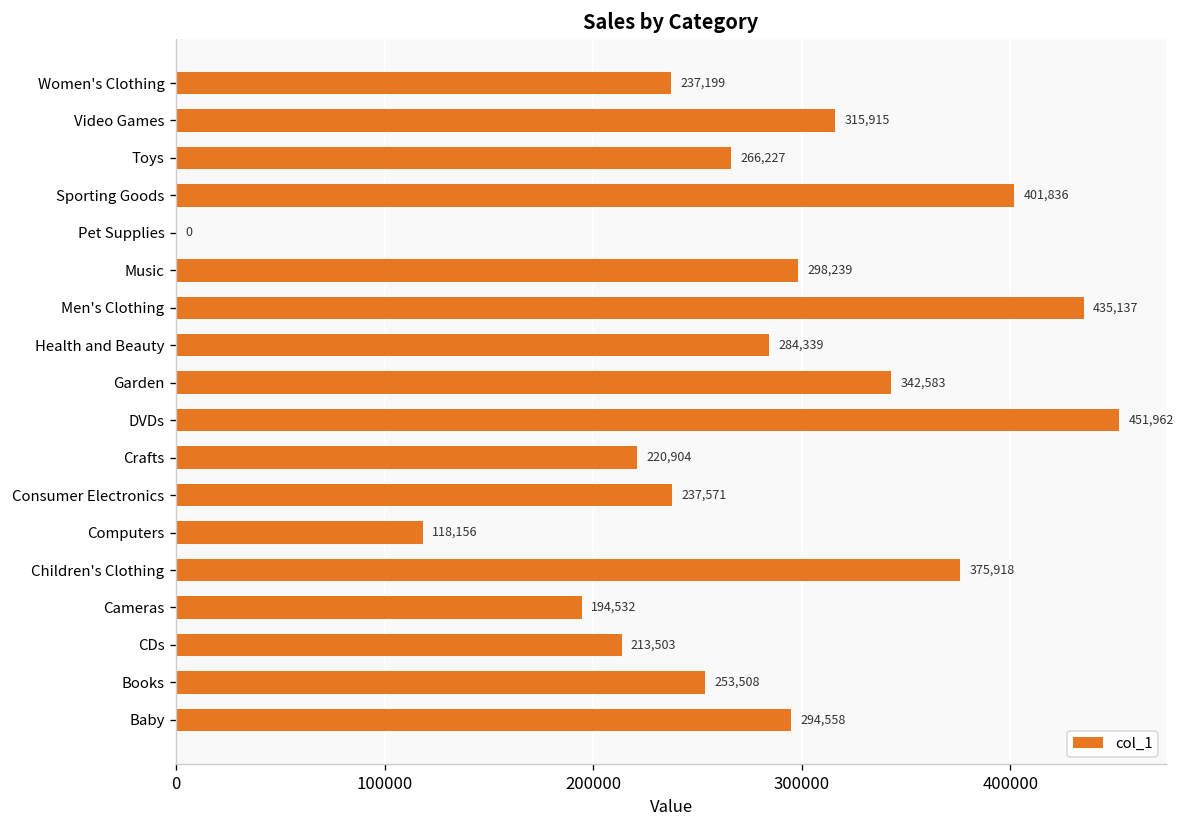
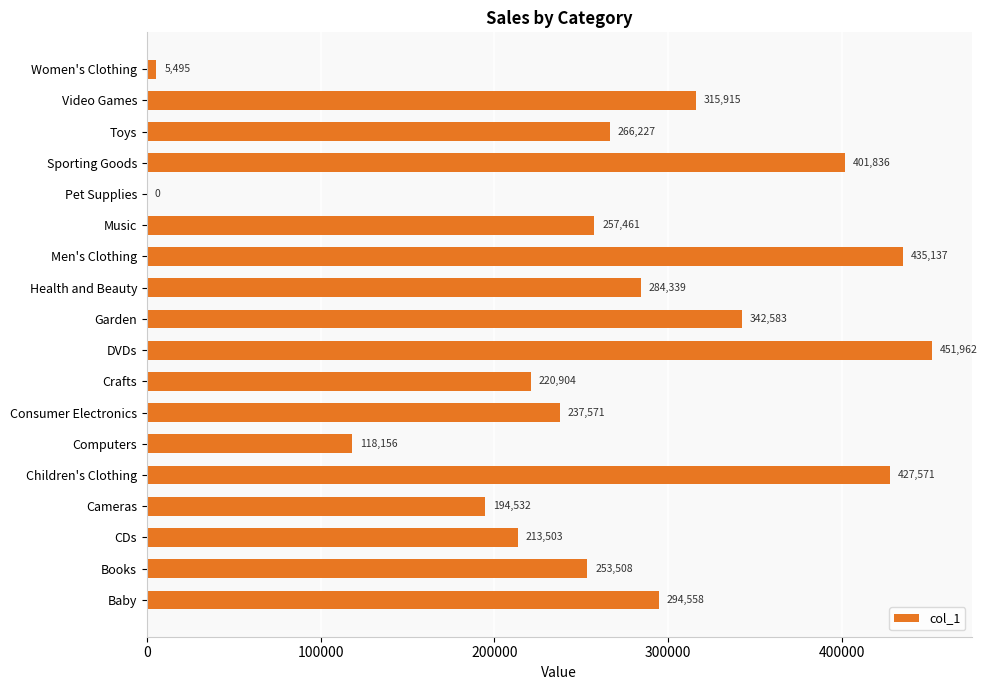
Women's Clothing: 237,199 -> 5,495
Music: 298,239 -> 257,461
Children's Clothing: 375,918 -> 427,571
